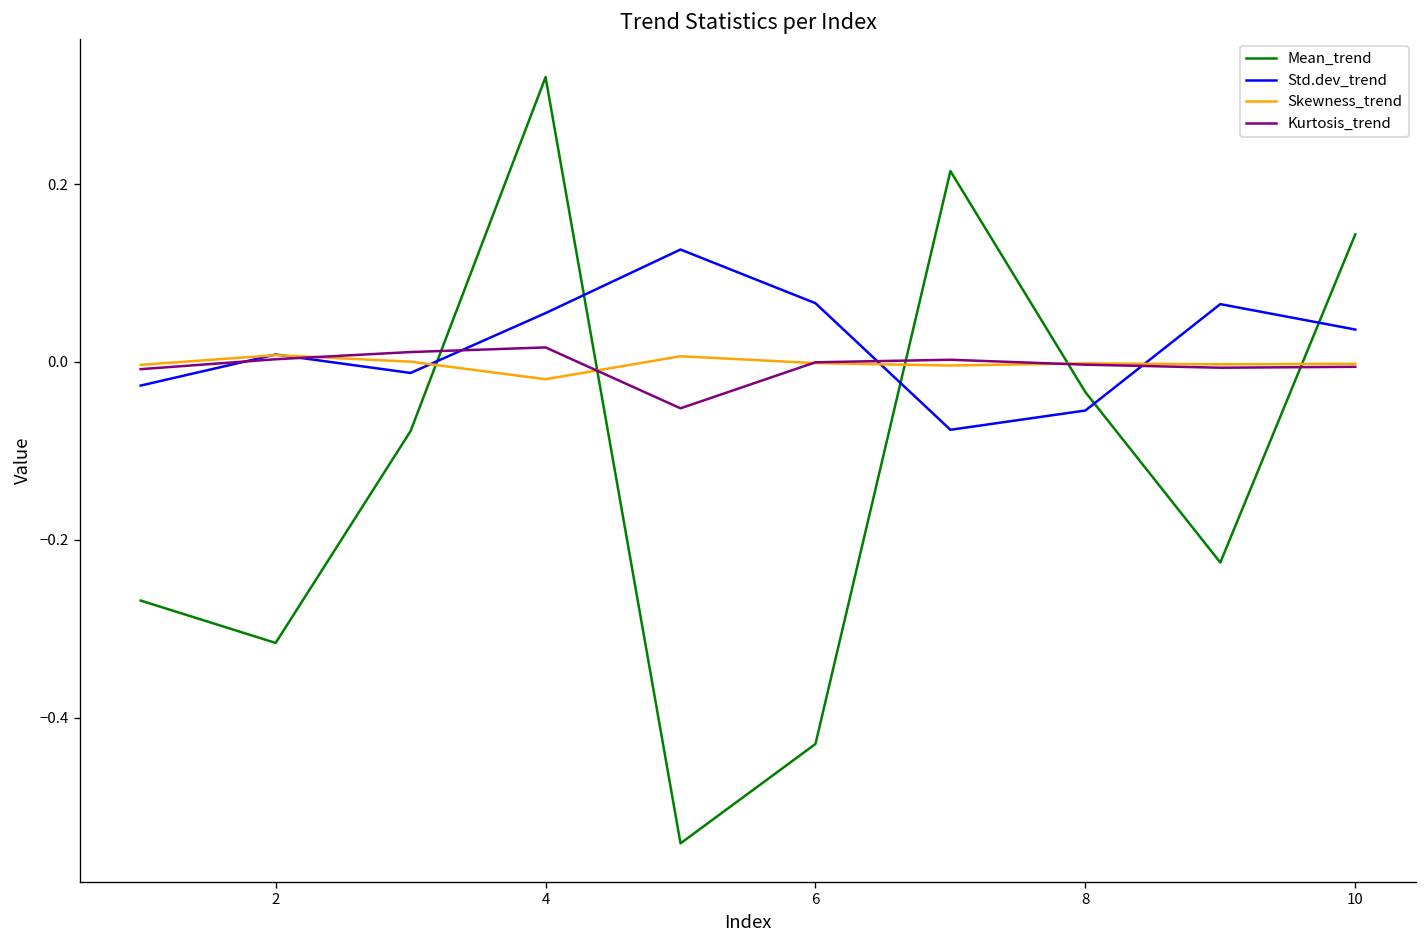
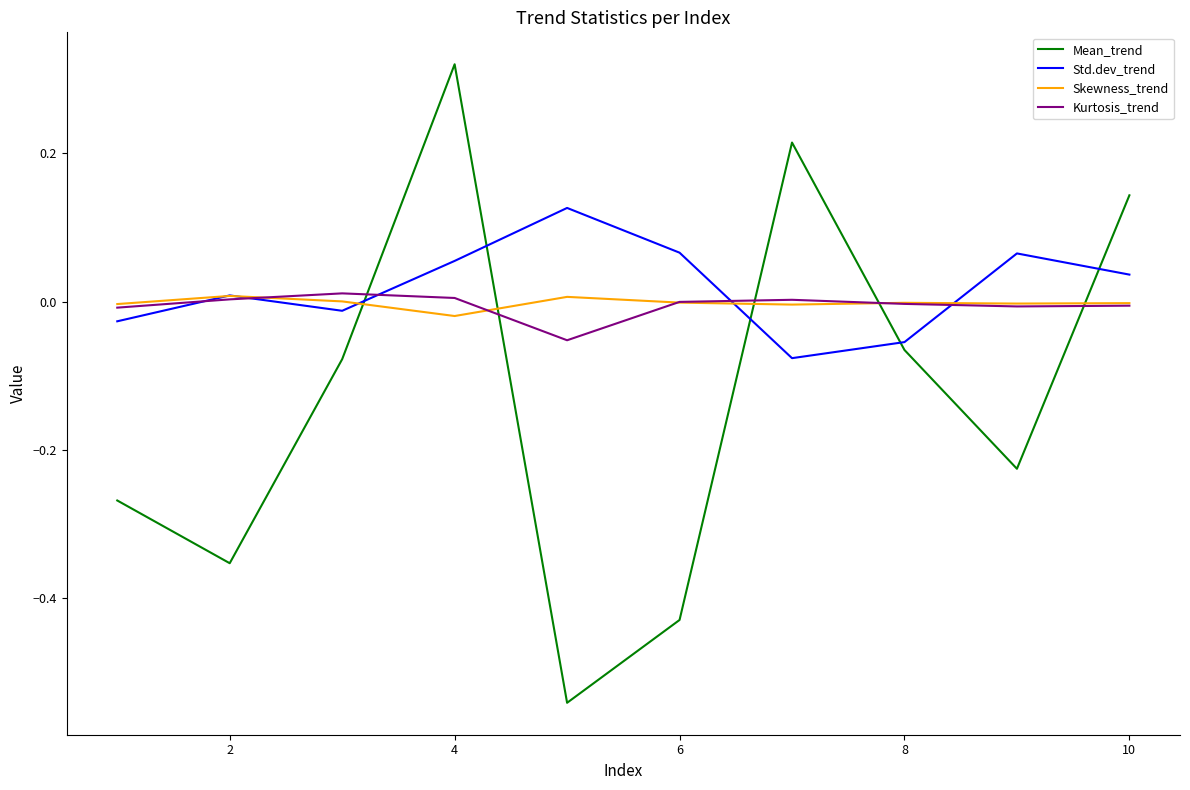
Mean_trend, 2: -0.32 -> -0.35
Kurtosis_trend, 4: 0.02 -> 0.00
Mean_trend, 8: -0.03 -> -0.07
